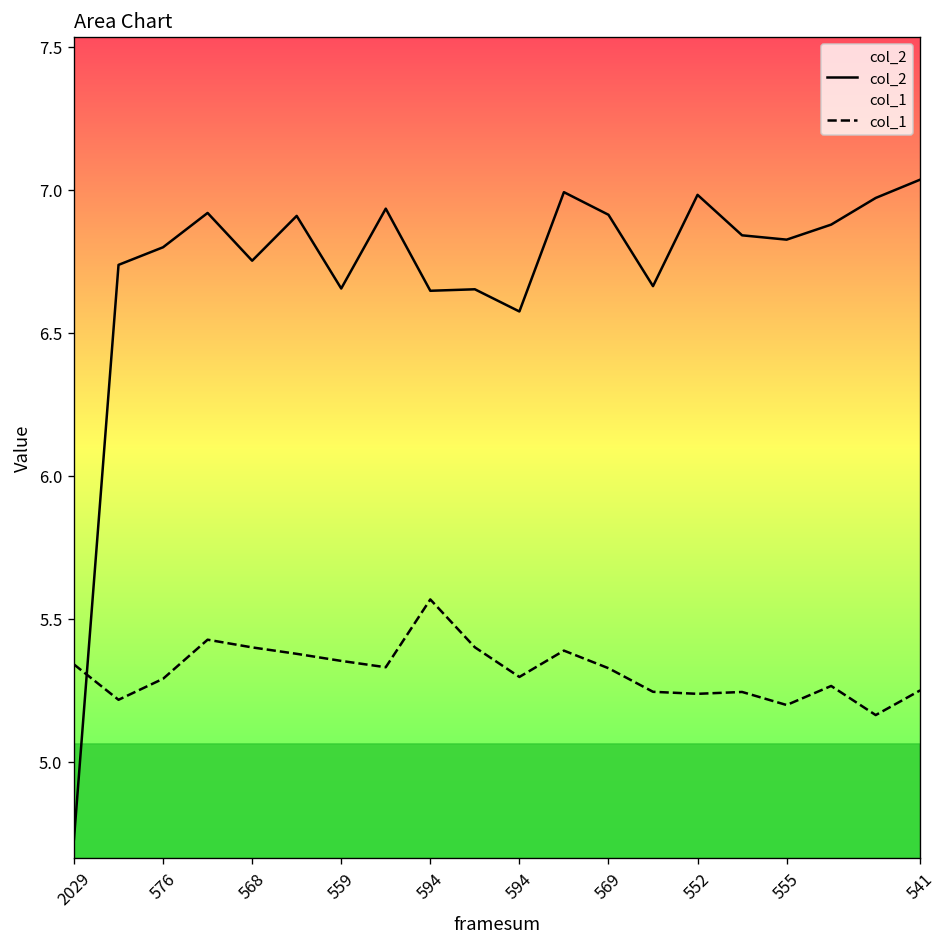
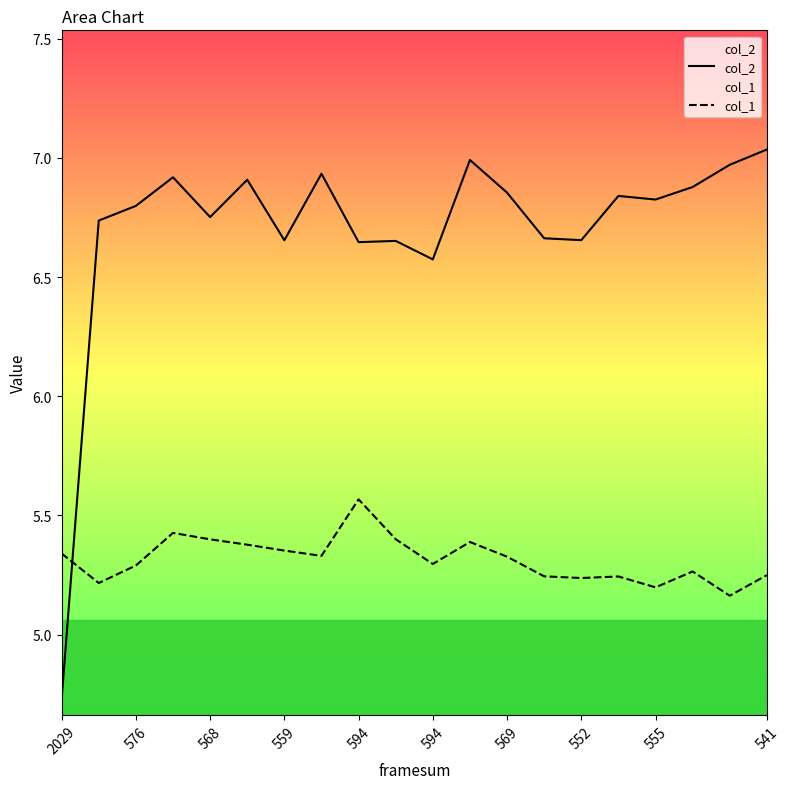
col_2, 569: 6.91 -> 6.85
col_2, 552: 6.98 -> 6.65
